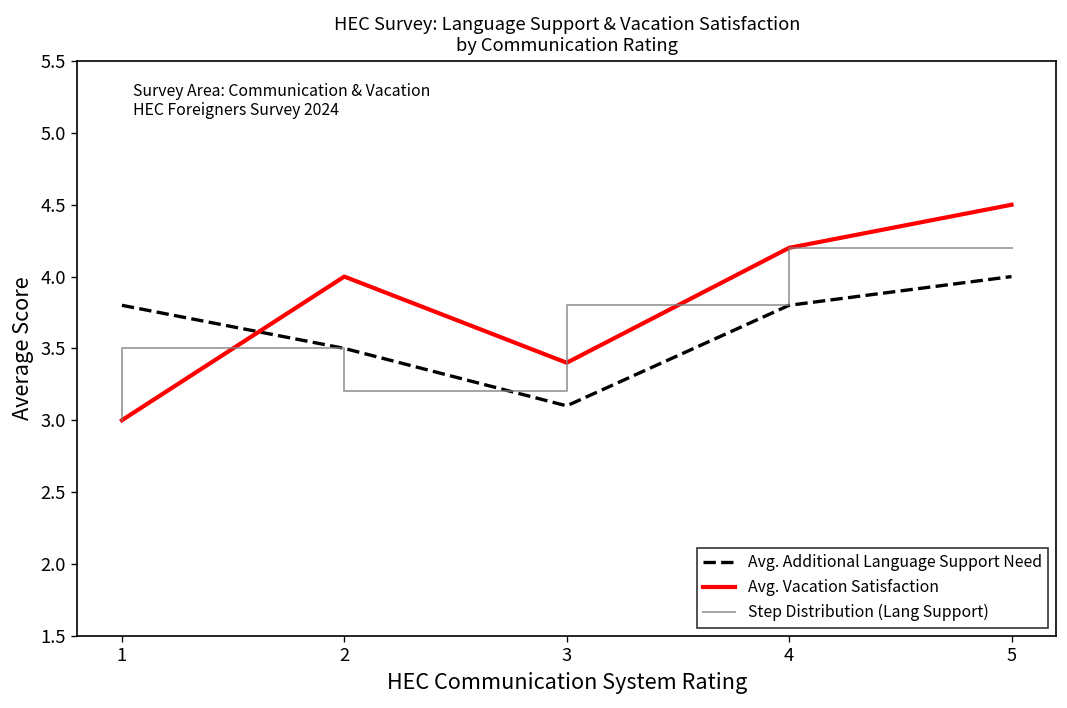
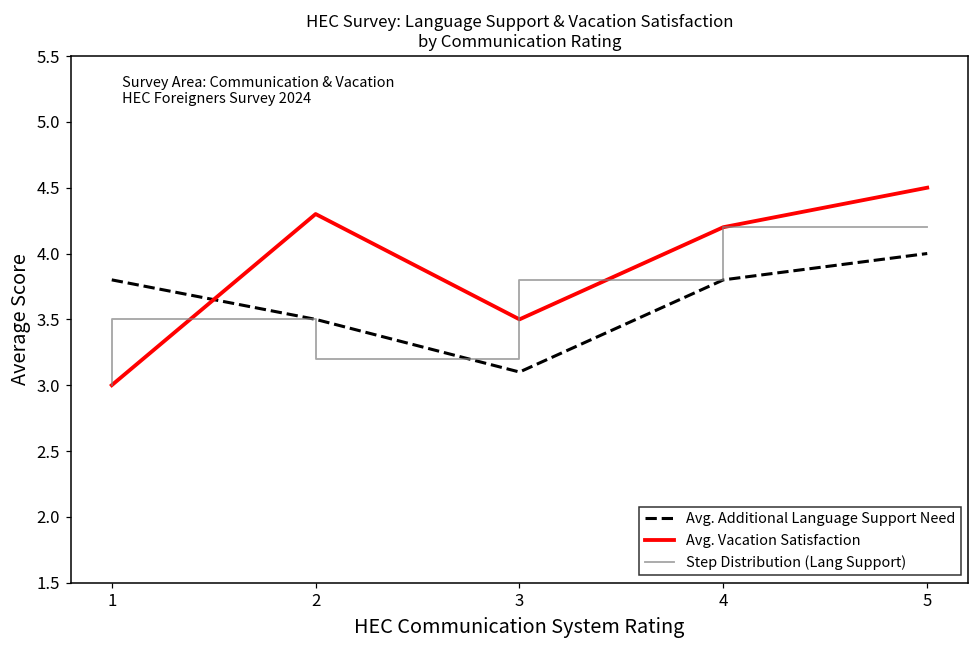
Avg. Vacation Satisfaction, 2: 4.0 -> 4.3
Avg. Vacation Satisfaction, 3: 3.4 -> 3.5
